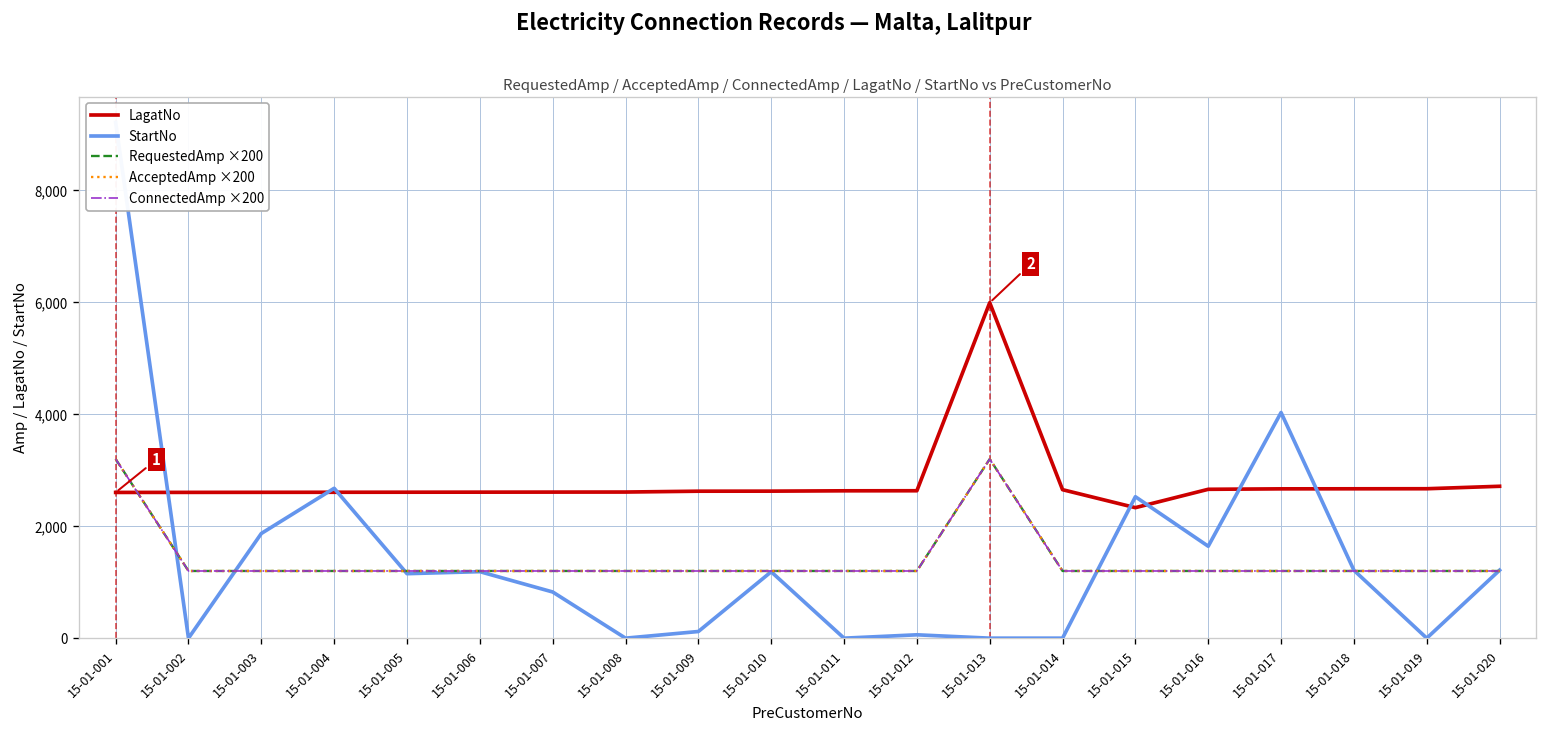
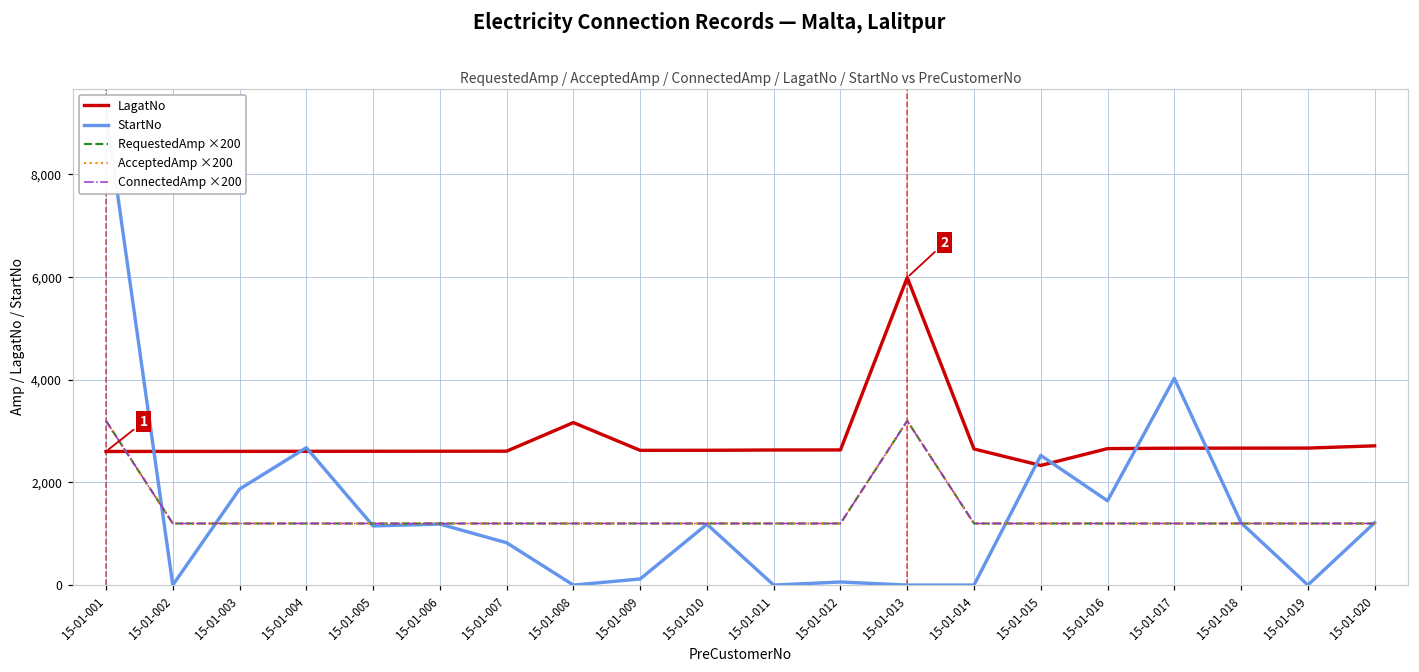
LagatNo, 15-01-008: 2,600 -> 3,200
